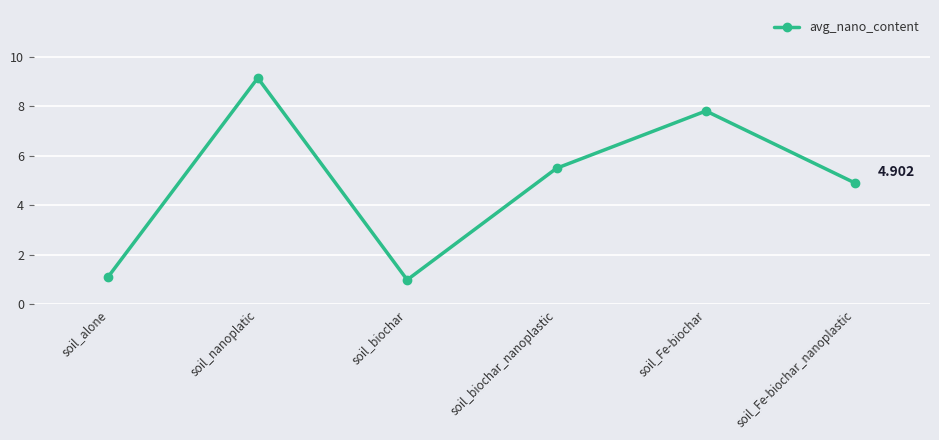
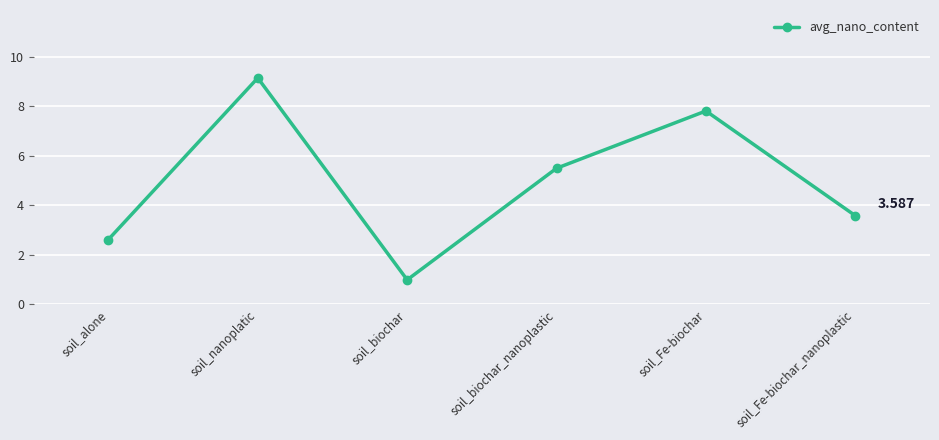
soil_alone: 1.1 -> 2.6
soil_Fe-biochar_nanoplastic: 4.902 -> 3.587
